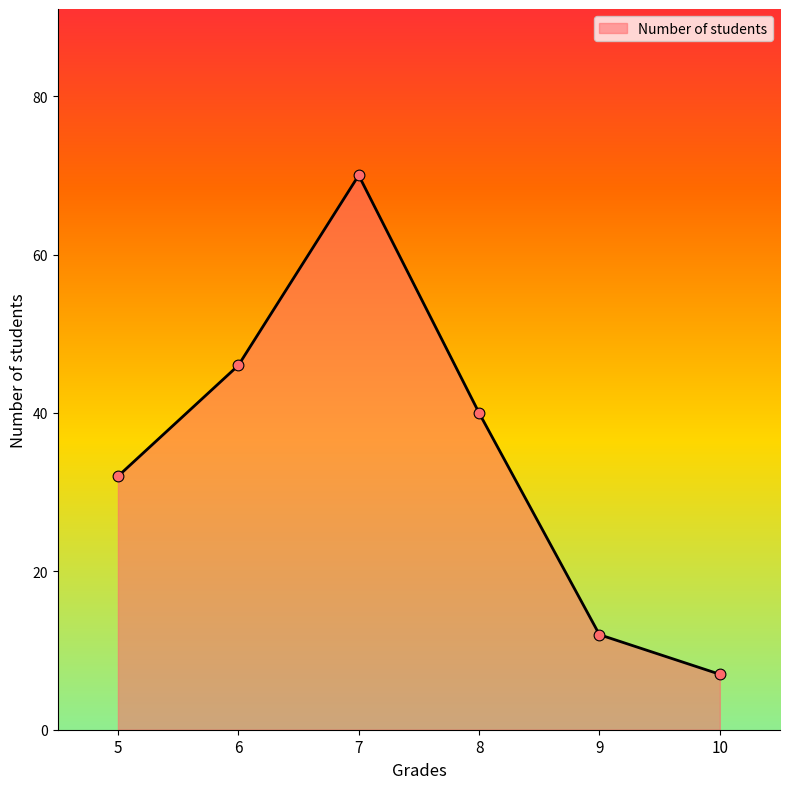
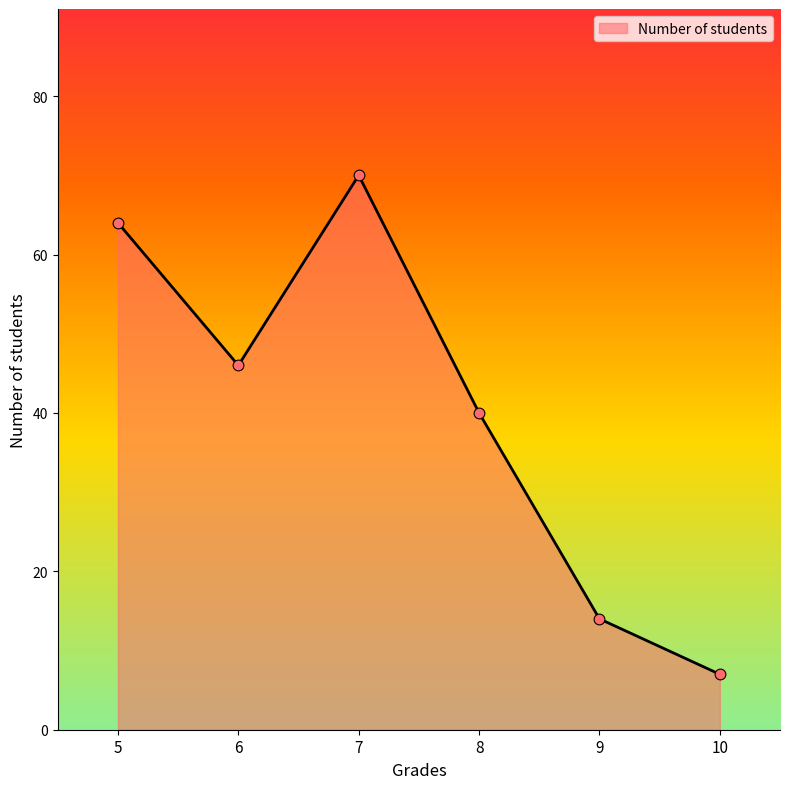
5: 32 -> 64
9: 12 -> 14
